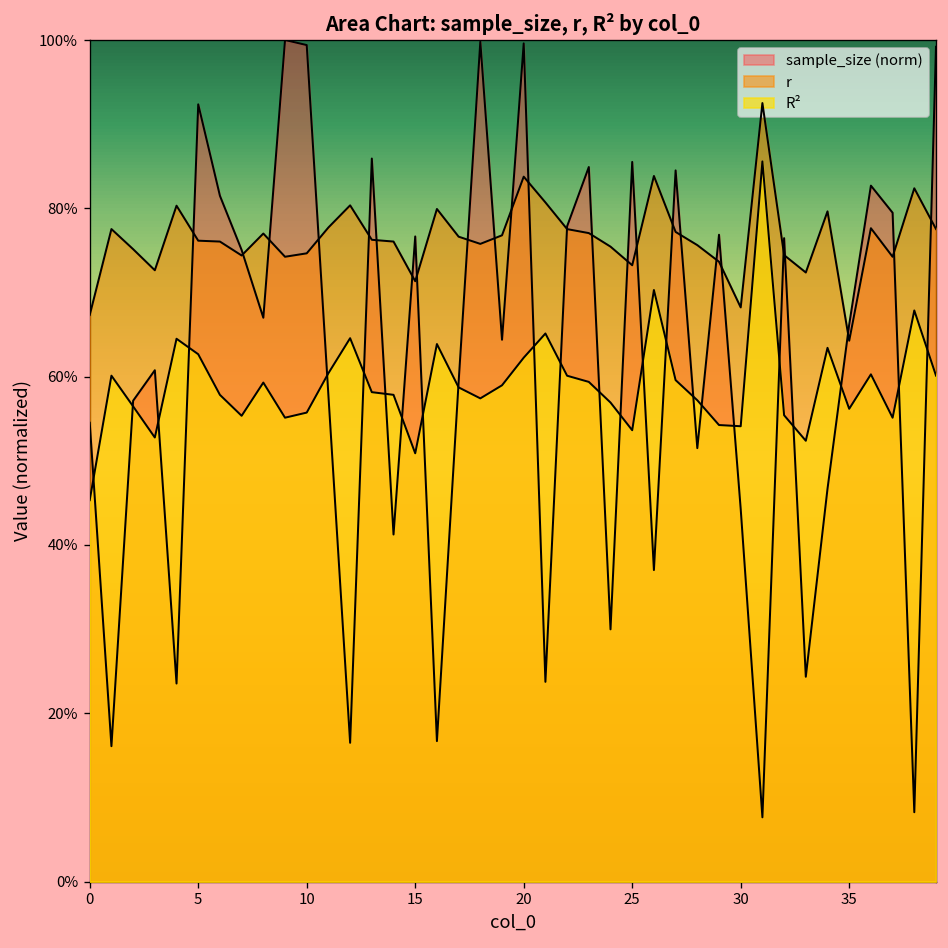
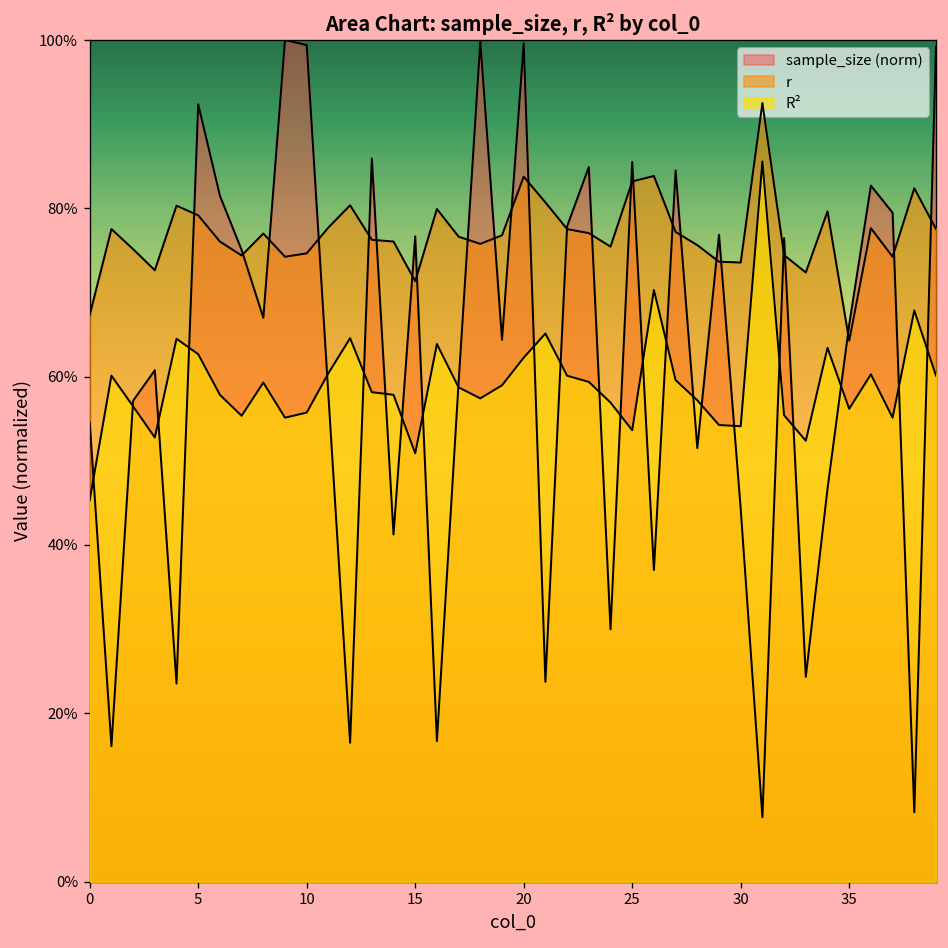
r, 5: 76% -> 79%
r, 25: 73% -> 83%
r, 30: 68% -> 74%
